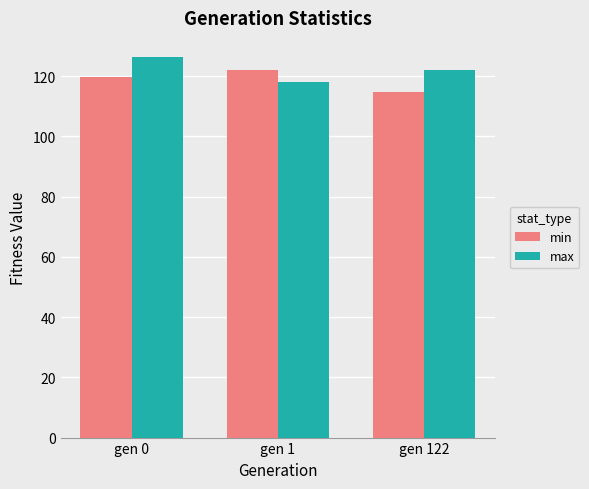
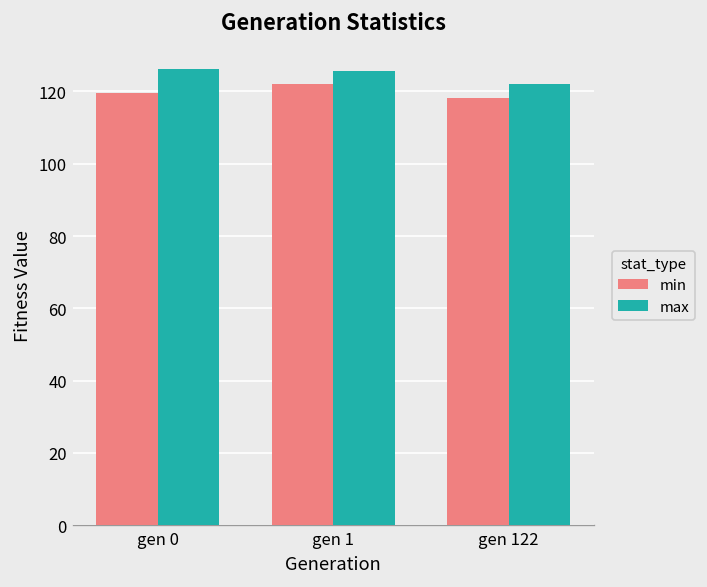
max, gen 1: 118 -> 126
min, gen 122: 115 -> 118
